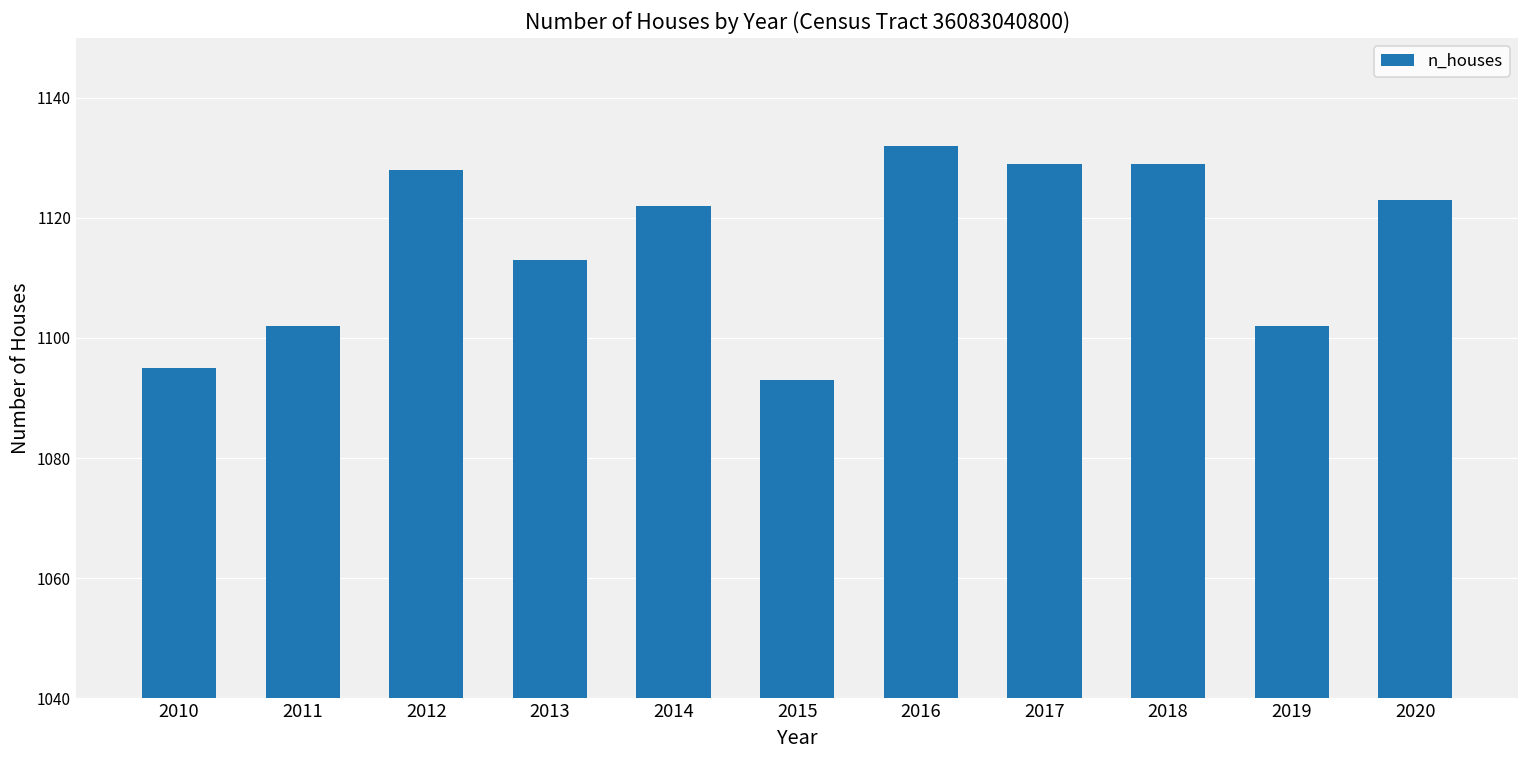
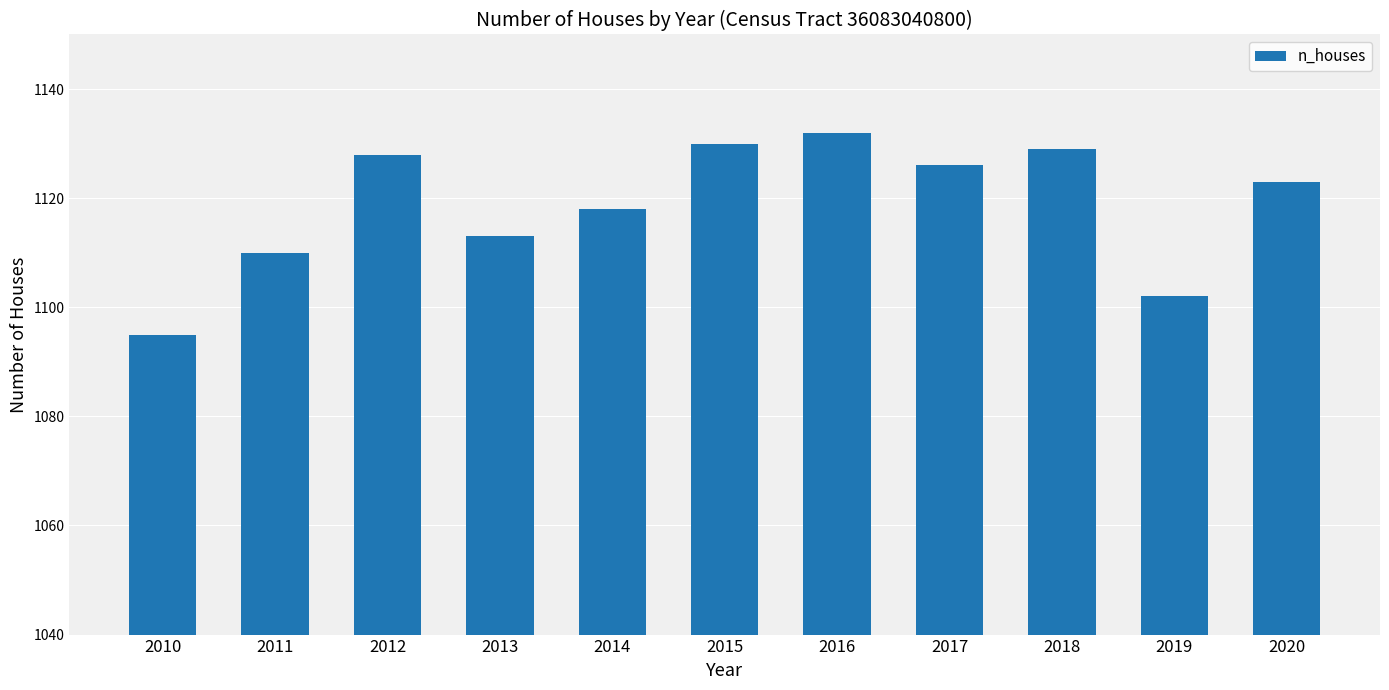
2011: 1102 -> 1110
2014: 1122 -> 1118
2015: 1093 -> 1130
2017: 1129 -> 1126
